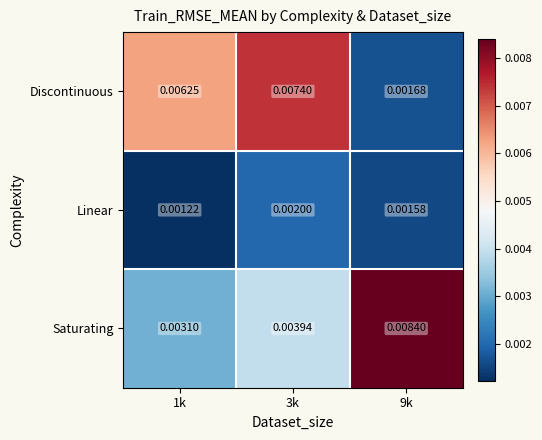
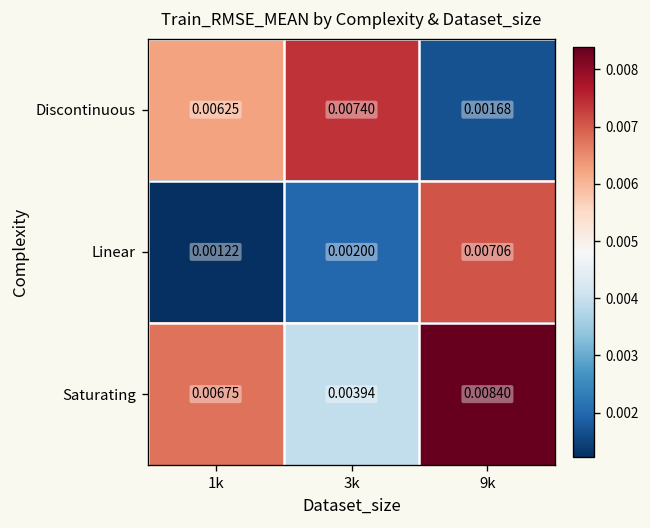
Linear, 9k: 0.00158 -> 0.00706
Saturating, 1k: 0.00310 -> 0.00675
